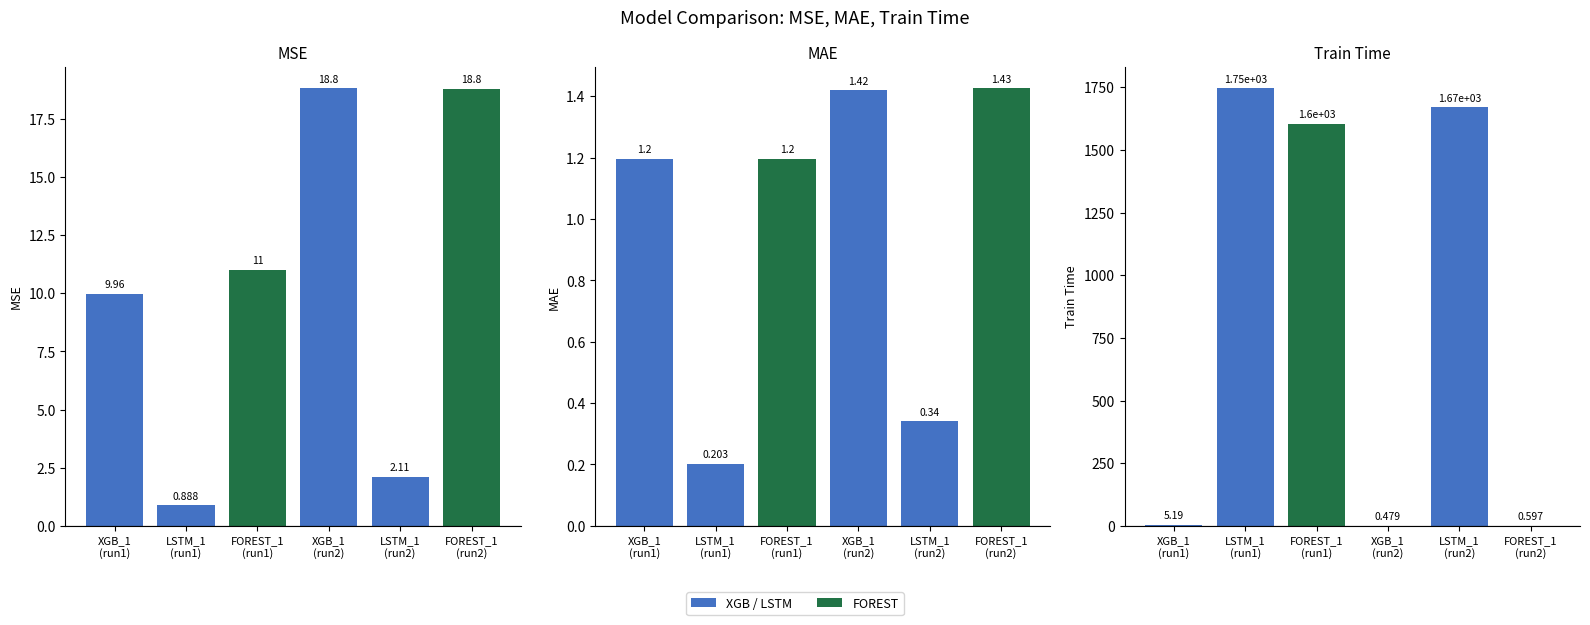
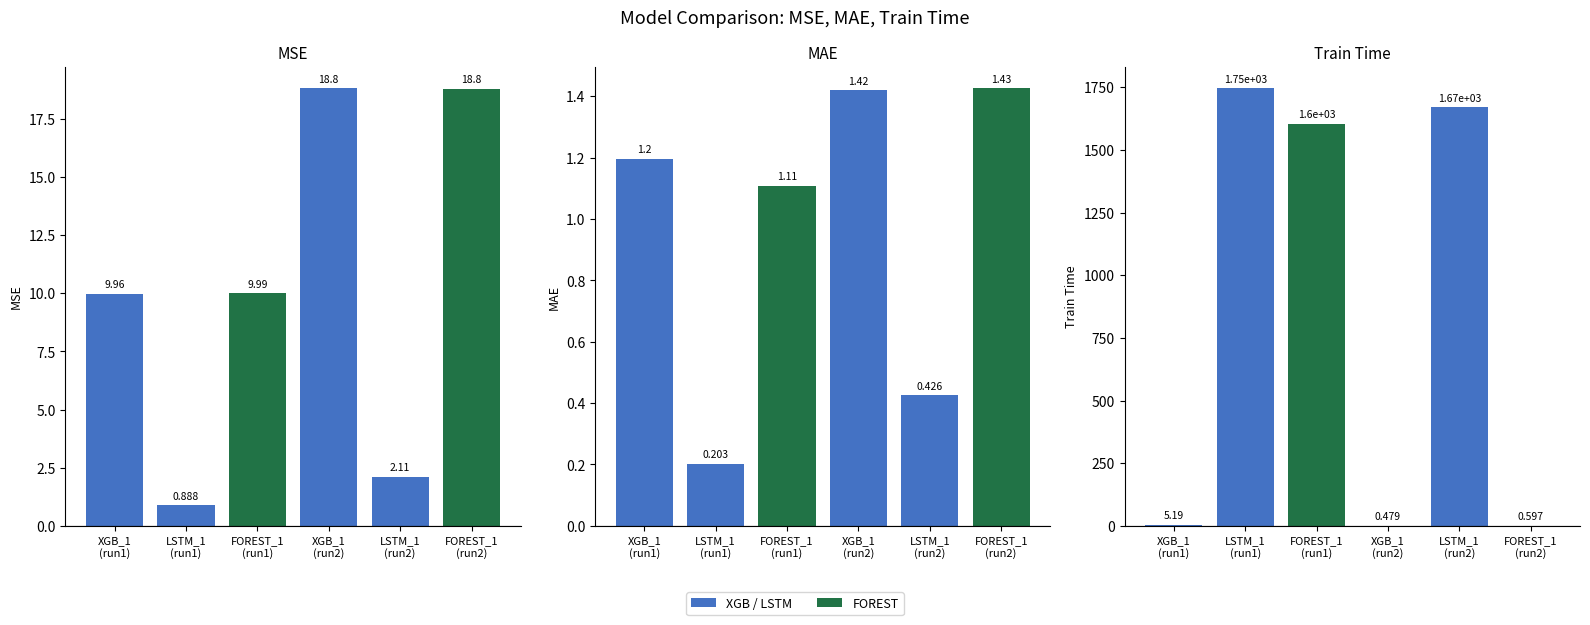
MSE, FOREST_1 (run1): 11 -> 9.99
MAE, FOREST_1 (run1): 1.2 -> 1.11
MAE, LSTM_1 (run2): 0.34 -> 0.426
